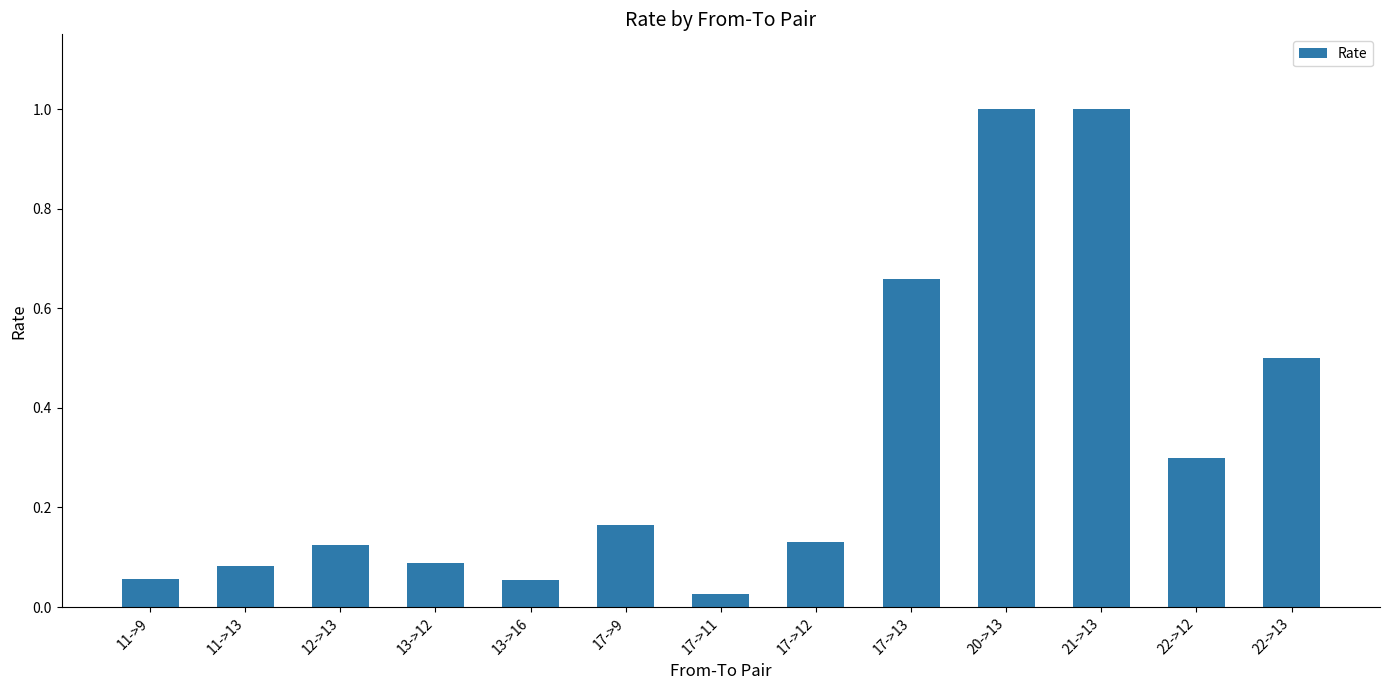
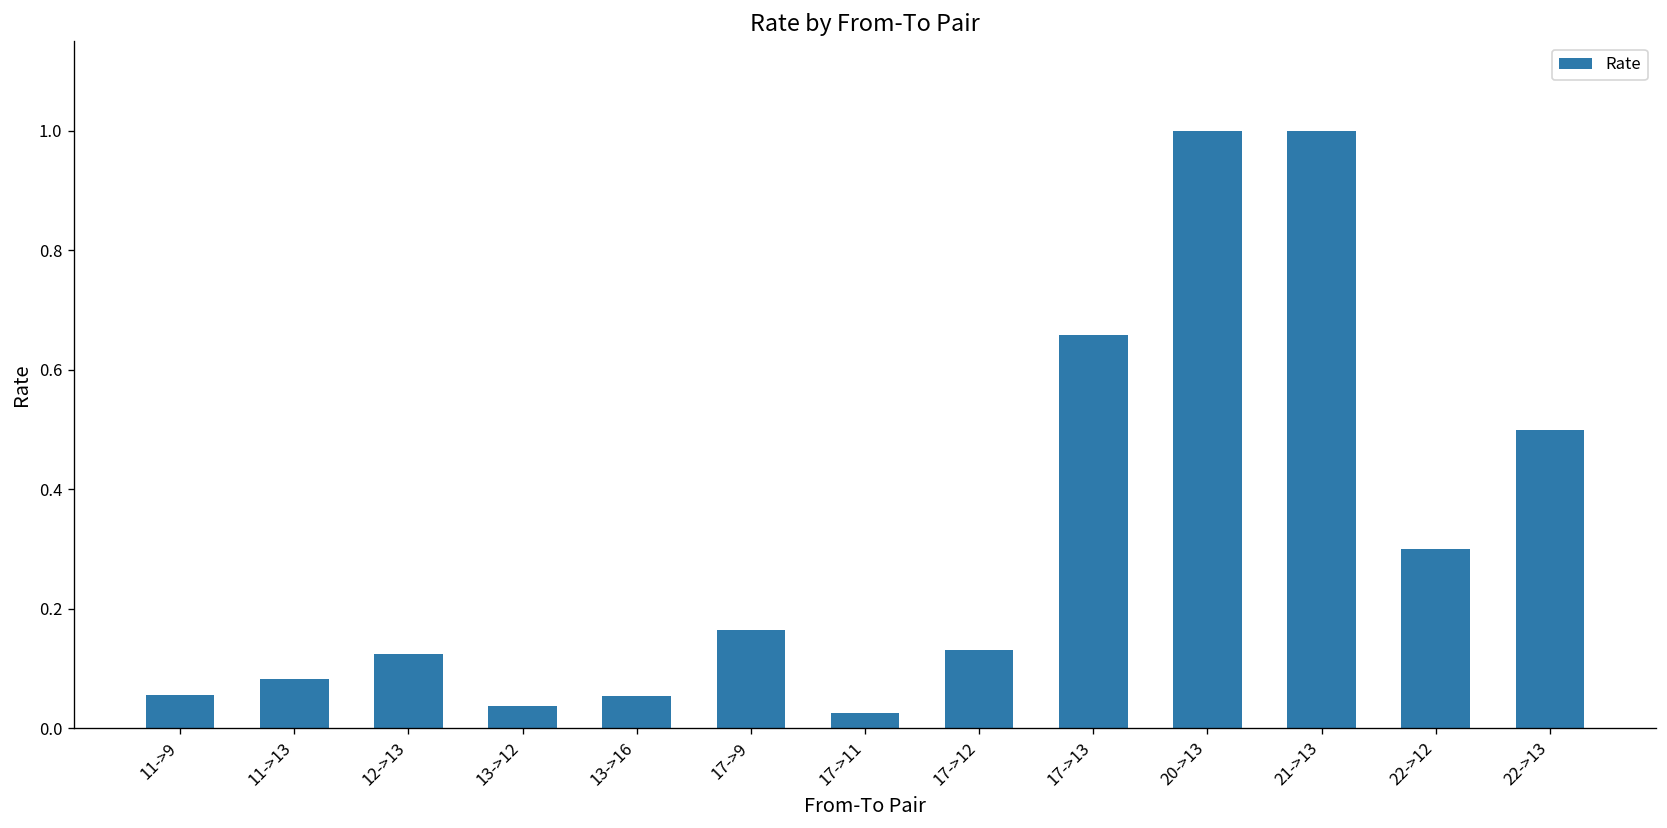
13->12: 0.09 -> 0.04
